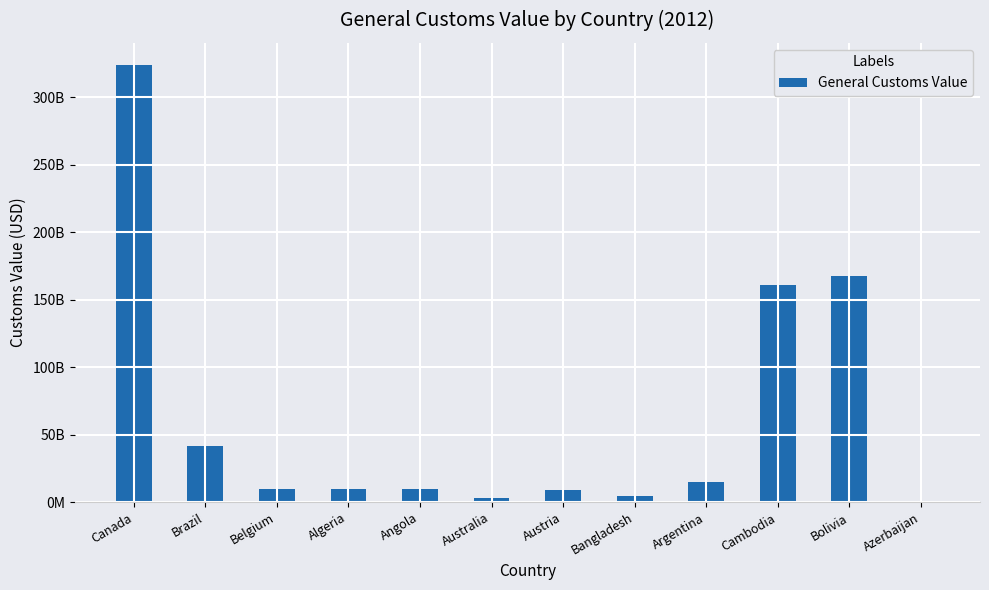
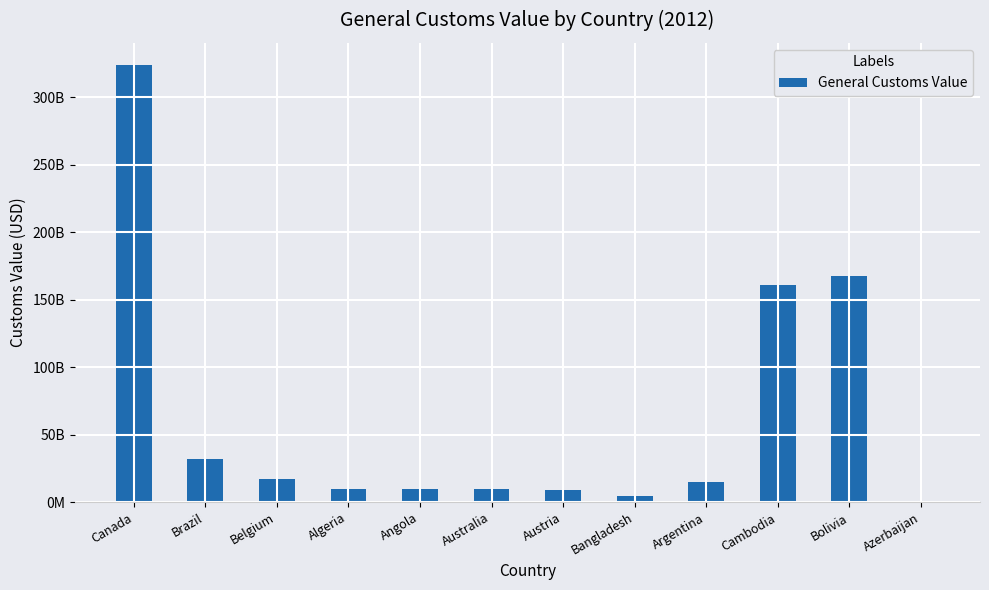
Brazil: 42000000000 -> 32000000000
Belgium: 10000000000 -> 17000000000
Australia: 3000000000 -> 10000000000
